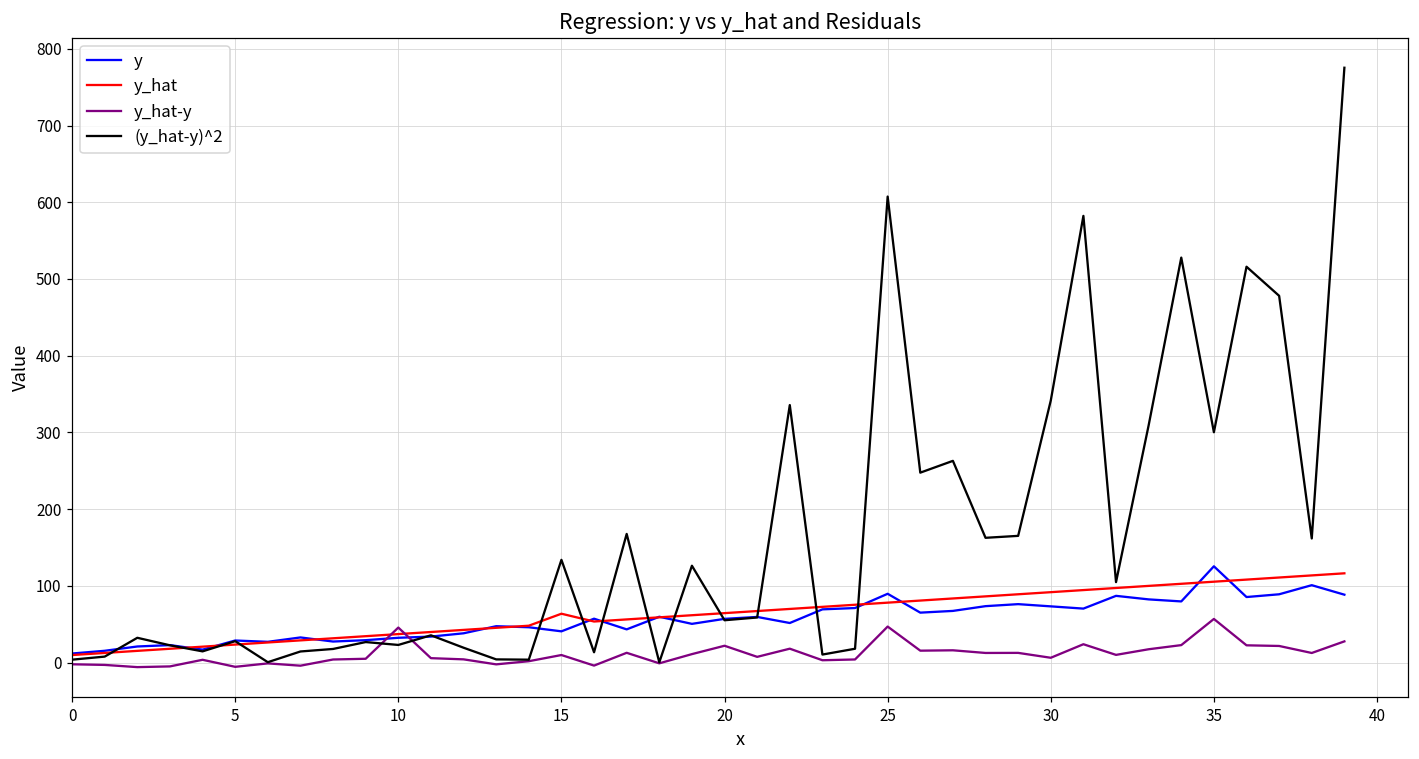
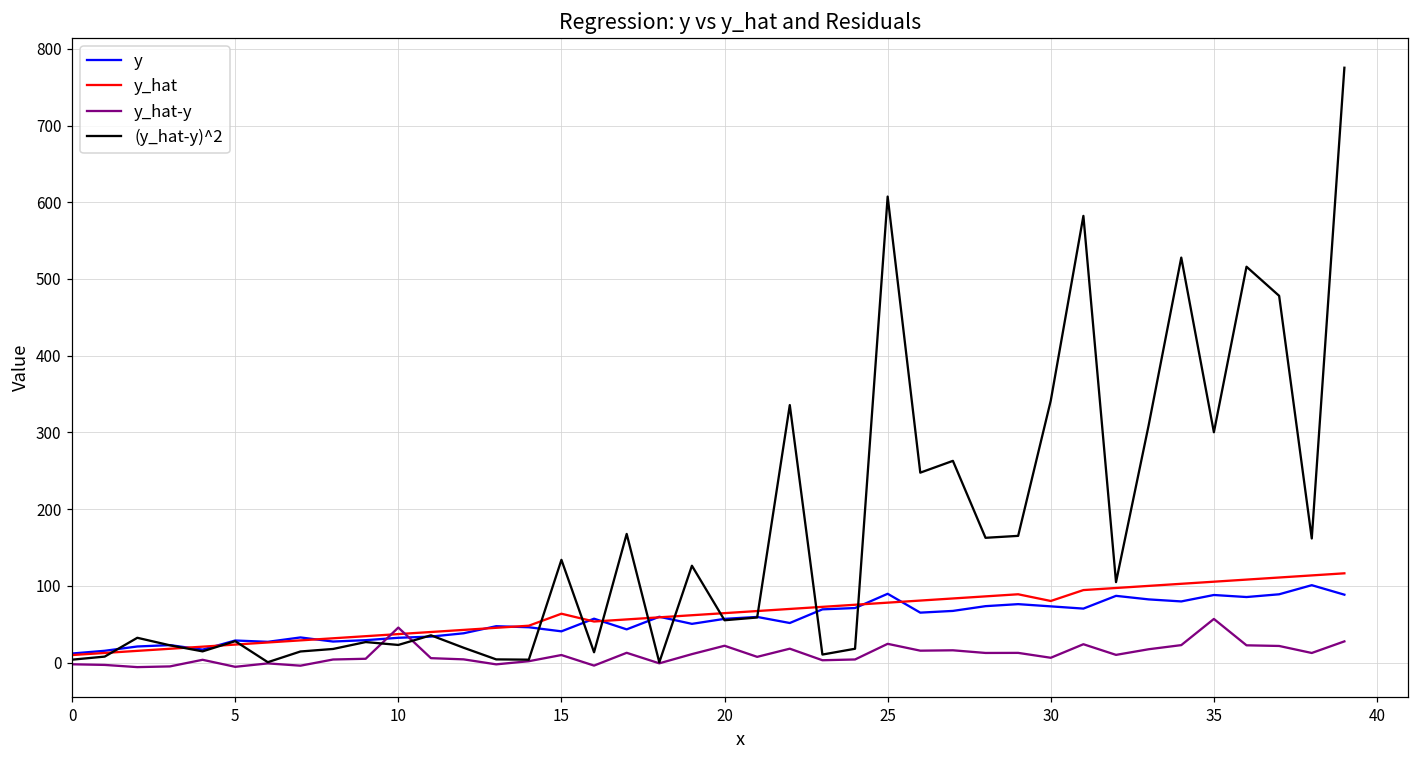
y_hat-y, 25: 50 -> 20
y_hat, 30: 90 -> 80
y, 35: 130 -> 90
